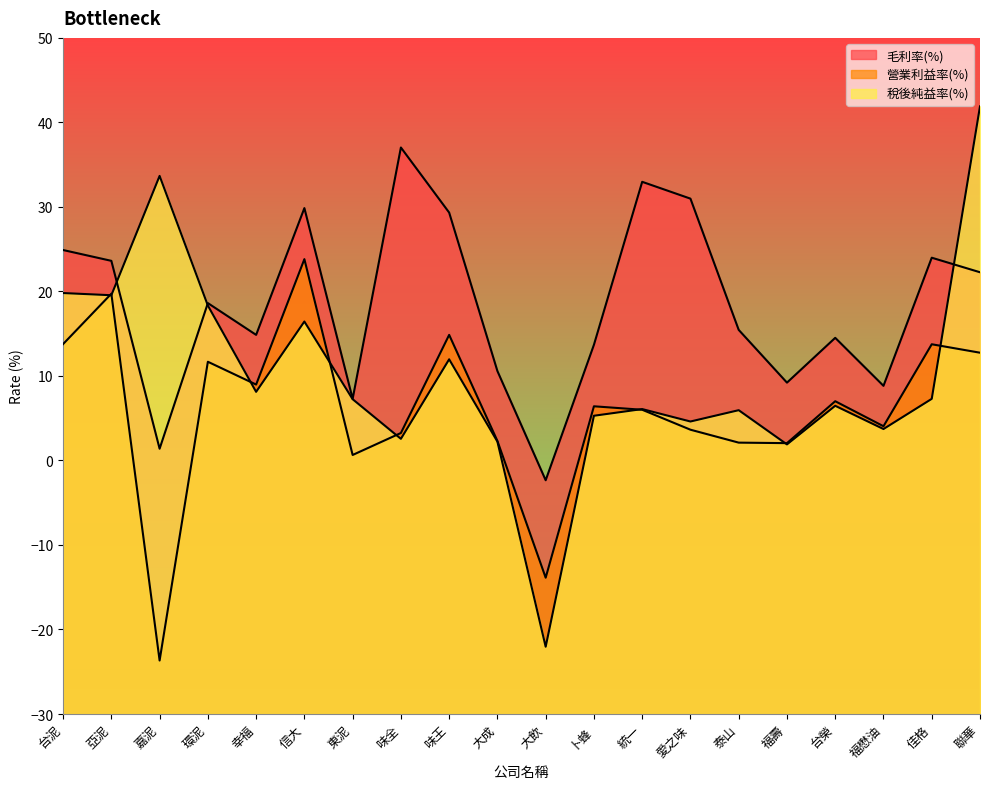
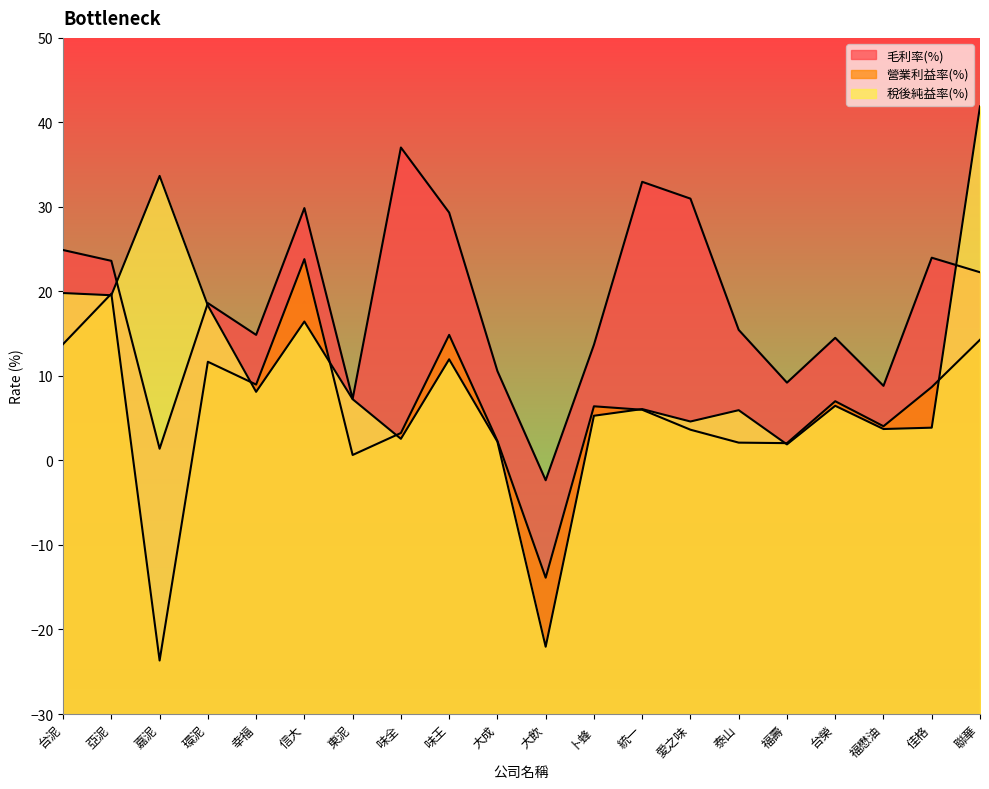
營業利益率(%), 佳格: 14 -> 9
稅後純益率(%), 佳格: 7 -> 4
營業利益率(%), 聯華: 13 -> 14
